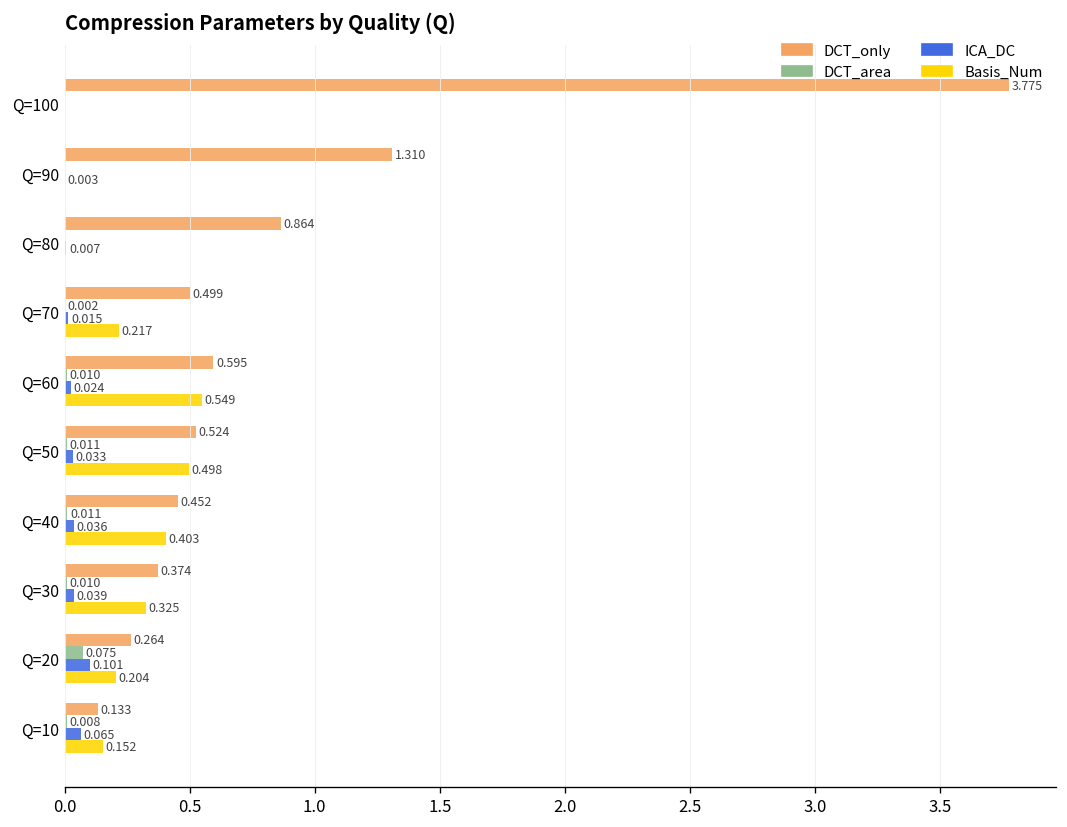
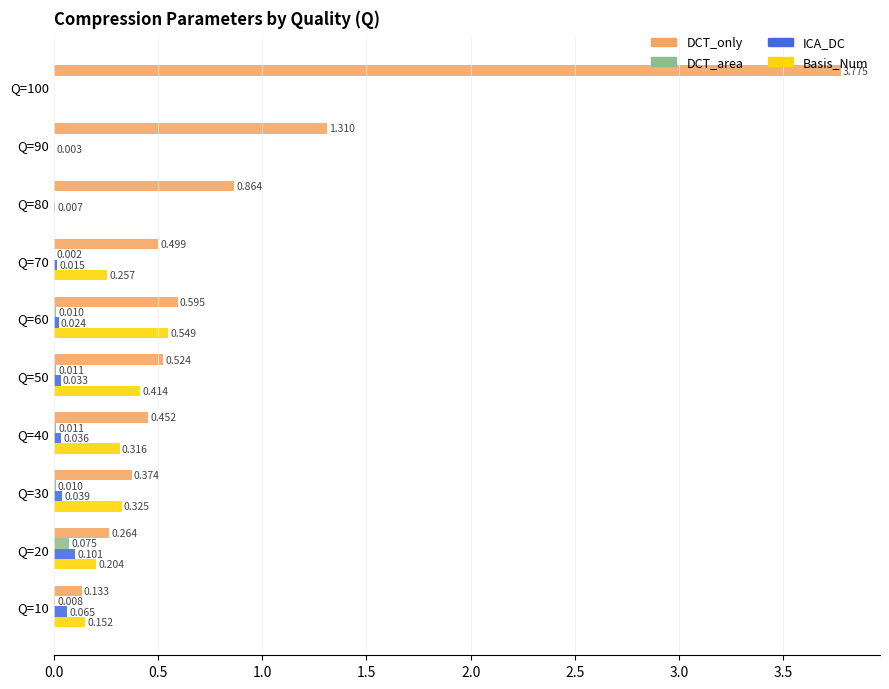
Basis_Num, Q=70: 0.217 -> 0.257
Basis_Num, Q=50: 0.498 -> 0.414
Basis_Num, Q=40: 0.403 -> 0.316
